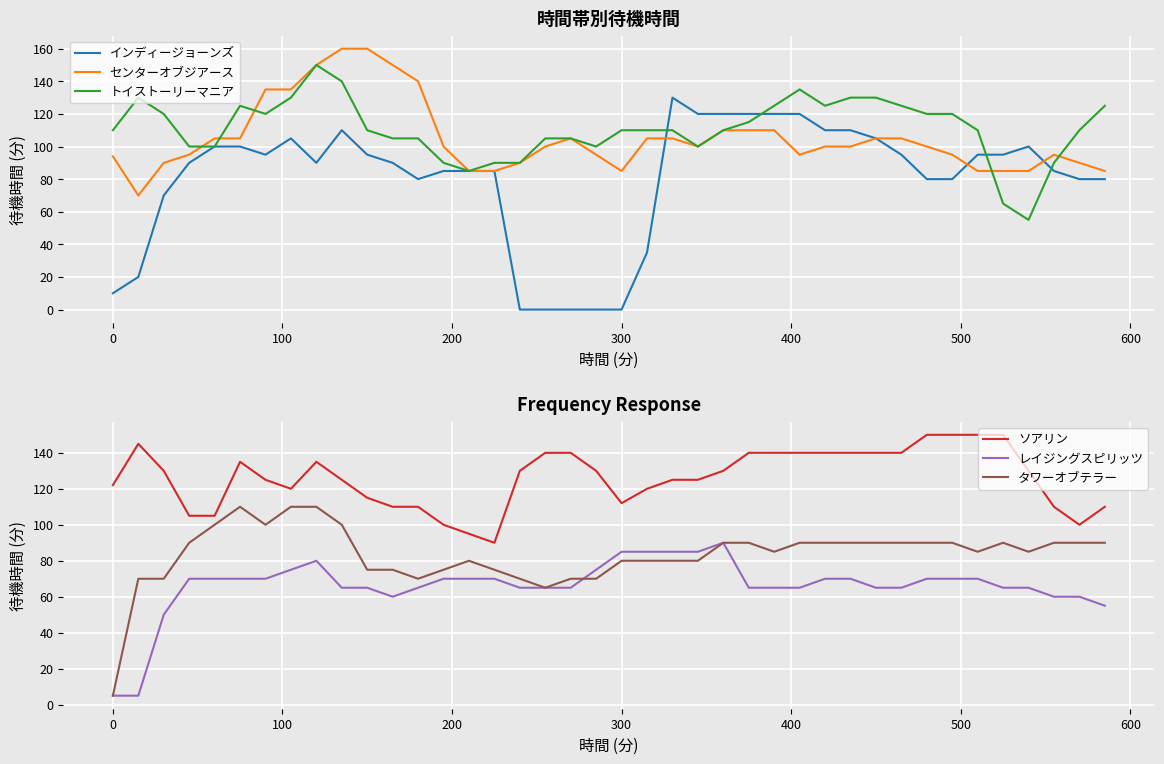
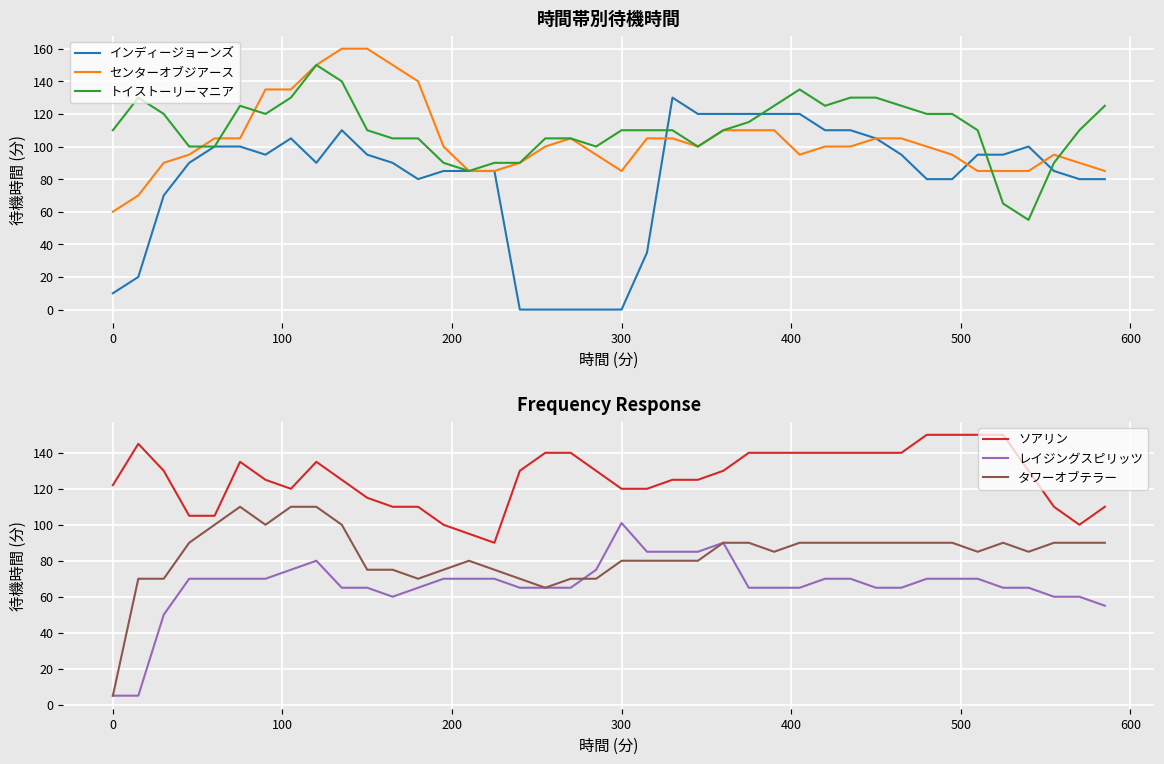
時間帯別待機時間, センターオブジアース, 0: 94 -> 60
Frequency Response, ソアリン, 300: 112 -> 120
Frequency Response, レイジングスピリッツ, 300: 85 -> 101
